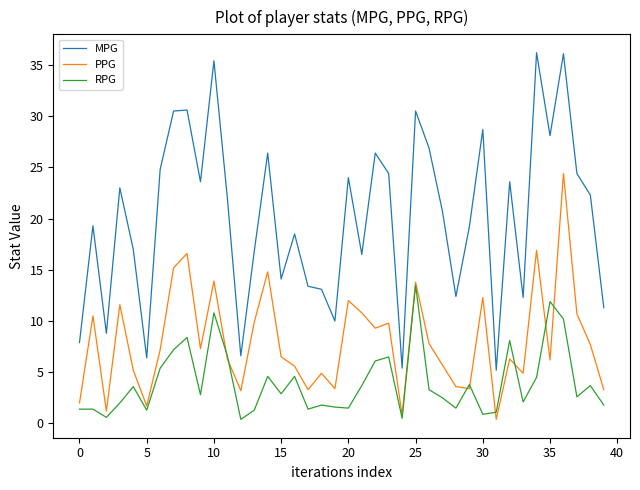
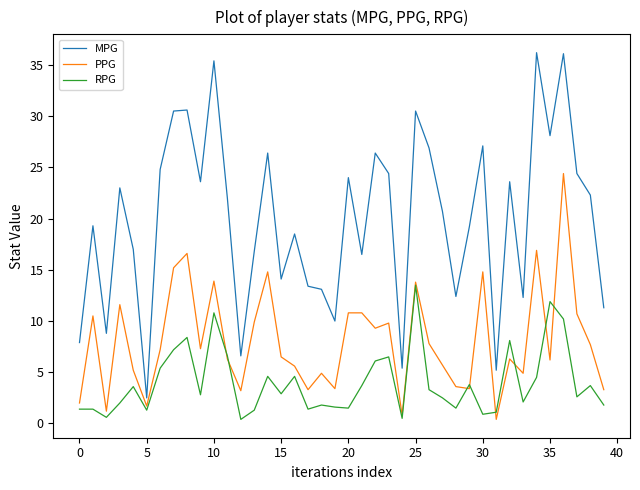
MPG, 5: 6.4 -> 2.5
PPG, 20: 12.0 -> 10.8
MPG, 30: 28.7 -> 27.1
PPG, 30: 12.3 -> 14.8
